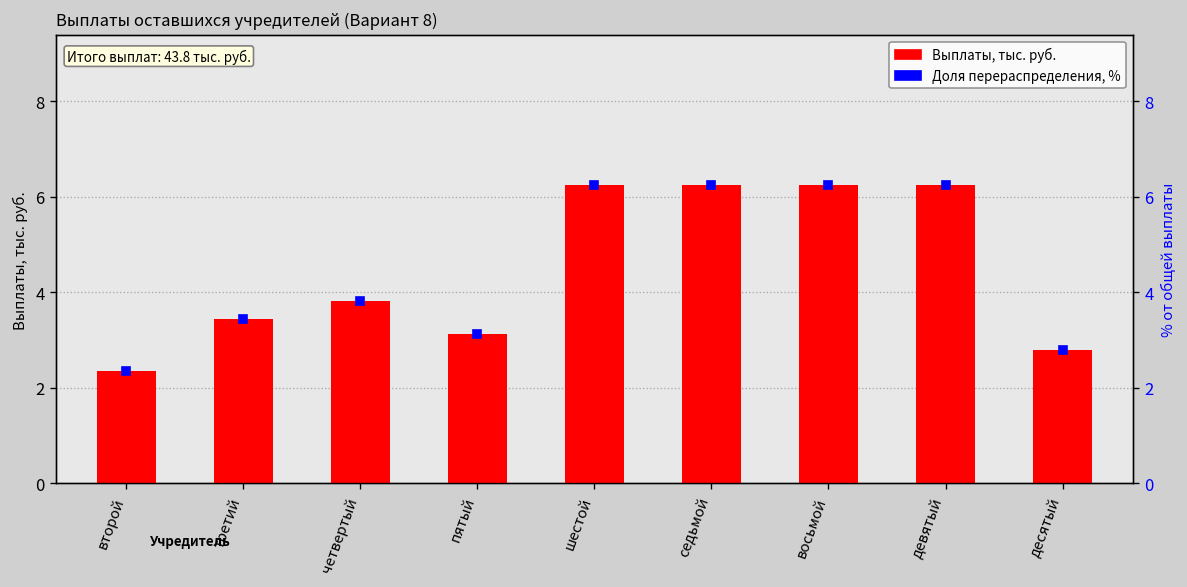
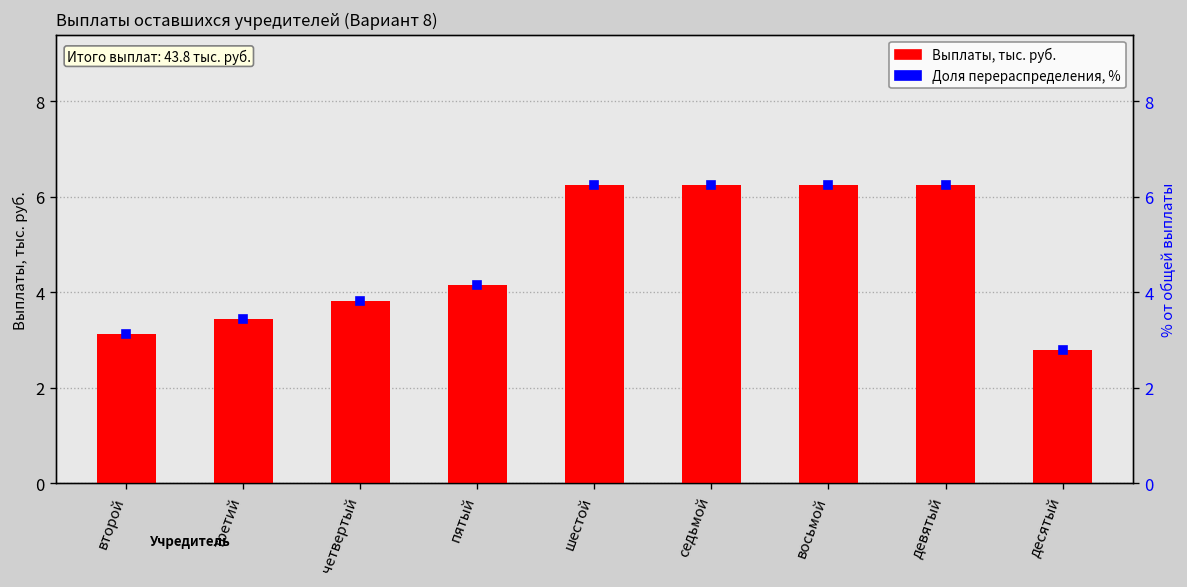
Выплаты, тыс. руб., второй: 2.4 -> 3.1
Выплаты, тыс. руб., пятый: 3.1 -> 4.1
